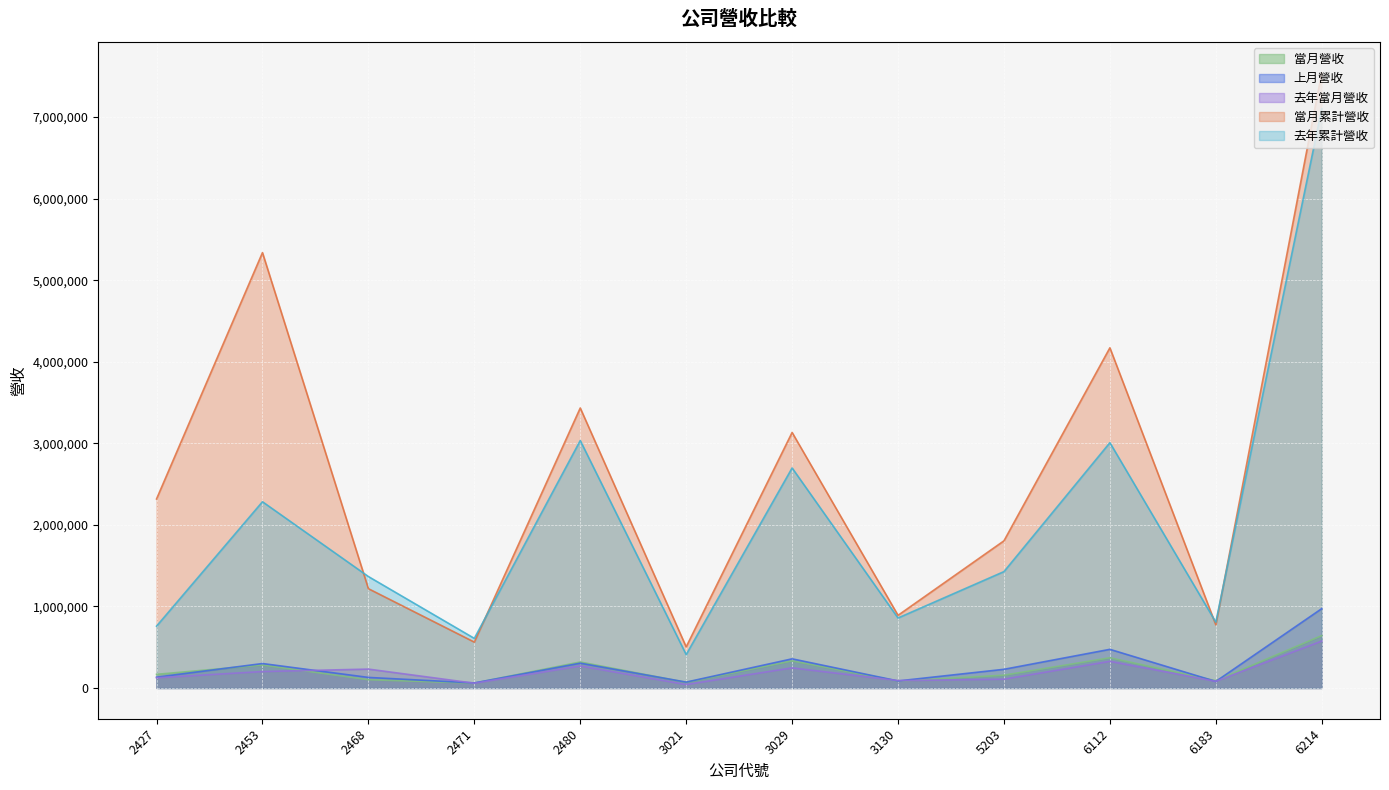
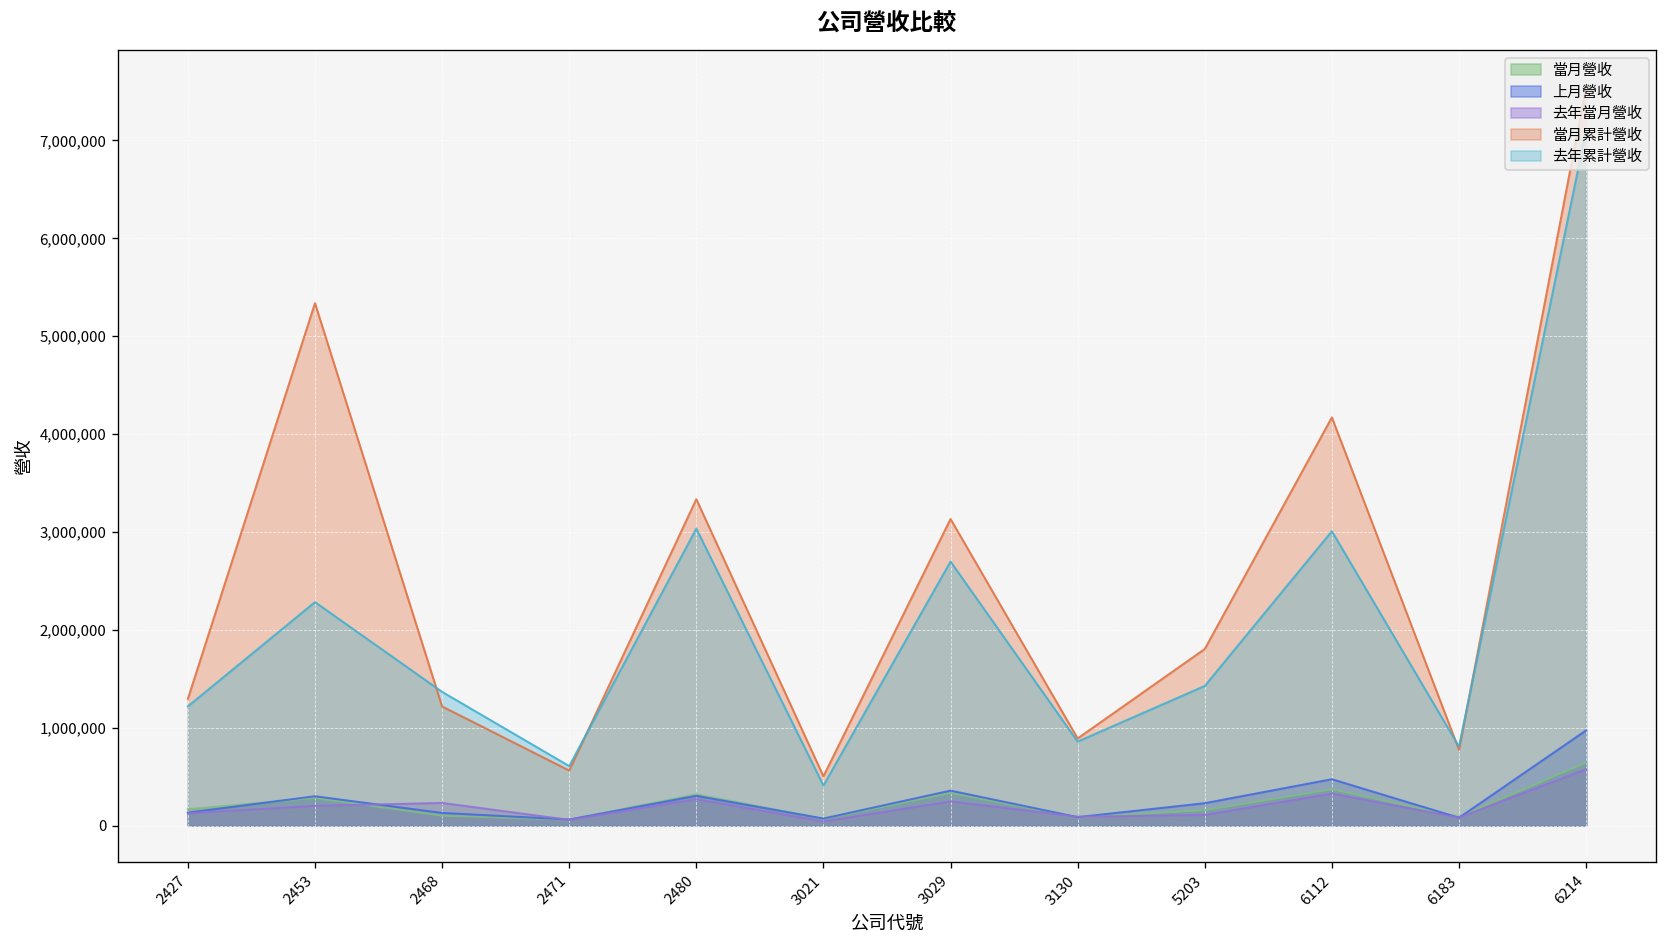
當月累計營收, 2427: 2,300,000 -> 1,300,000
去年累計營收, 2427: 800,000 -> 1,200,000
當月累計營收, 2480: 3,400,000 -> 3,300,000
